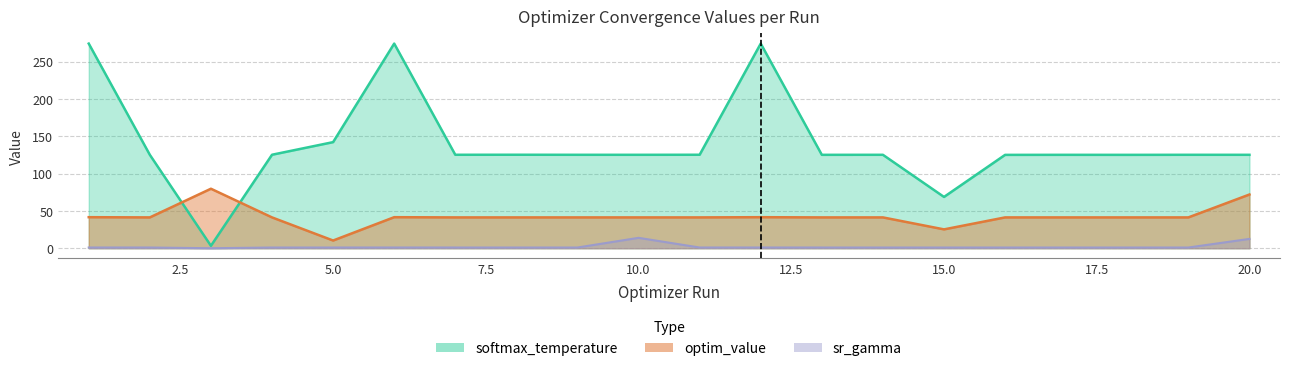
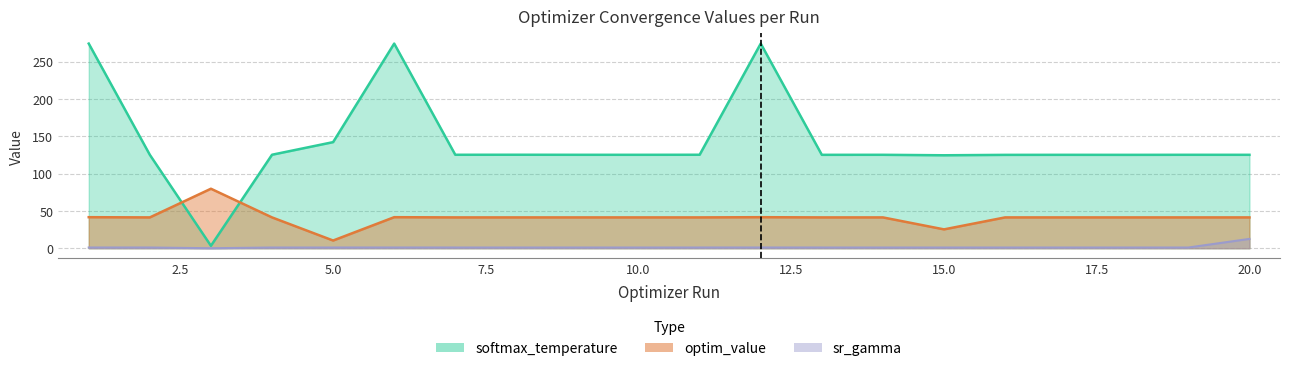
sr_gamma, 10.0: 10 -> 0
softmax_temperature, 15.0: 70 -> 120
optim_value, 20.0: 70 -> 40
